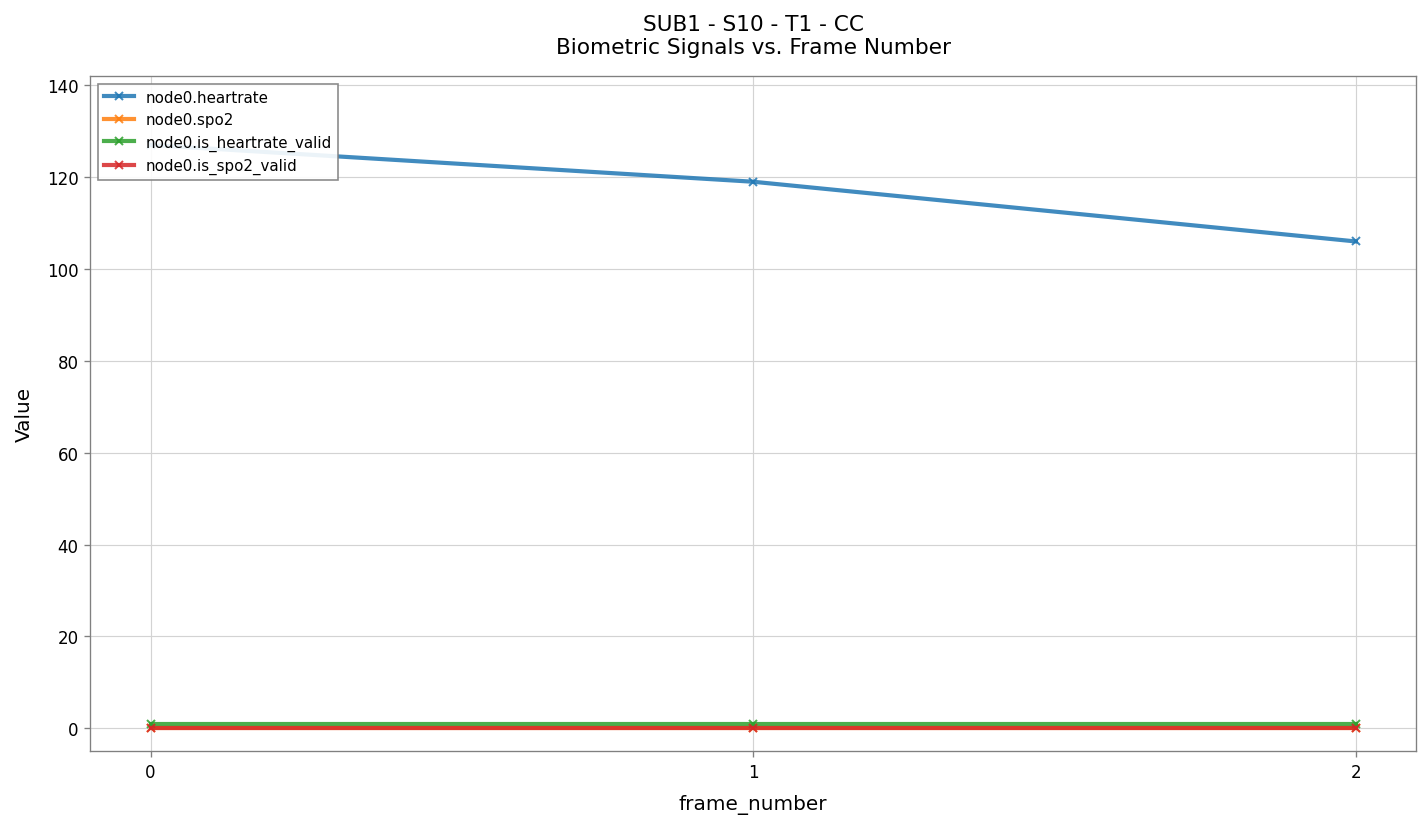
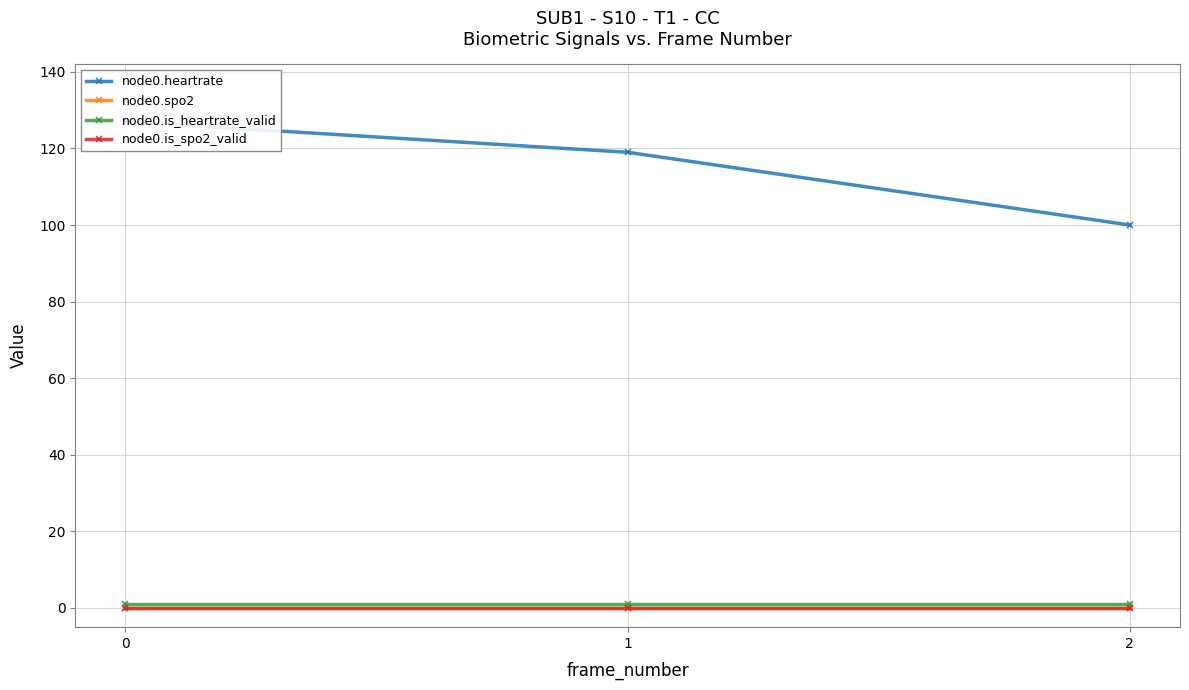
node0.heartrate, 2: 106 -> 100
